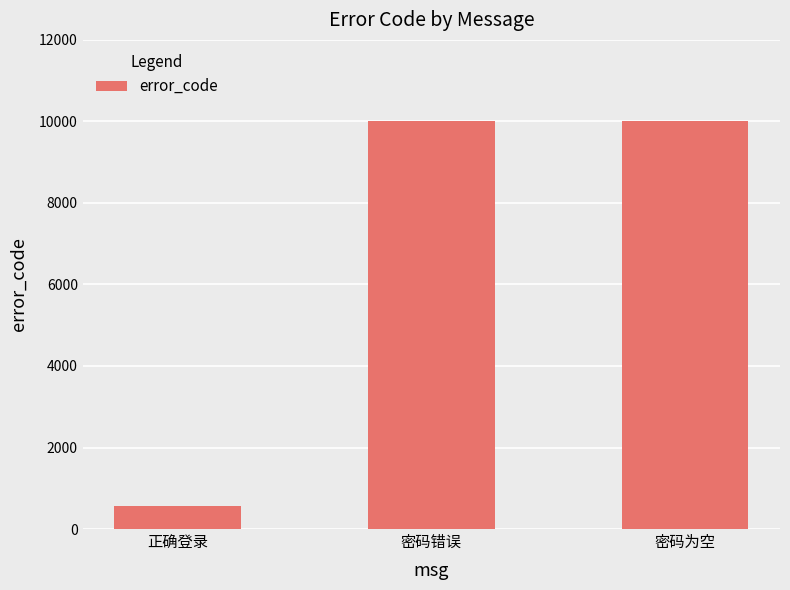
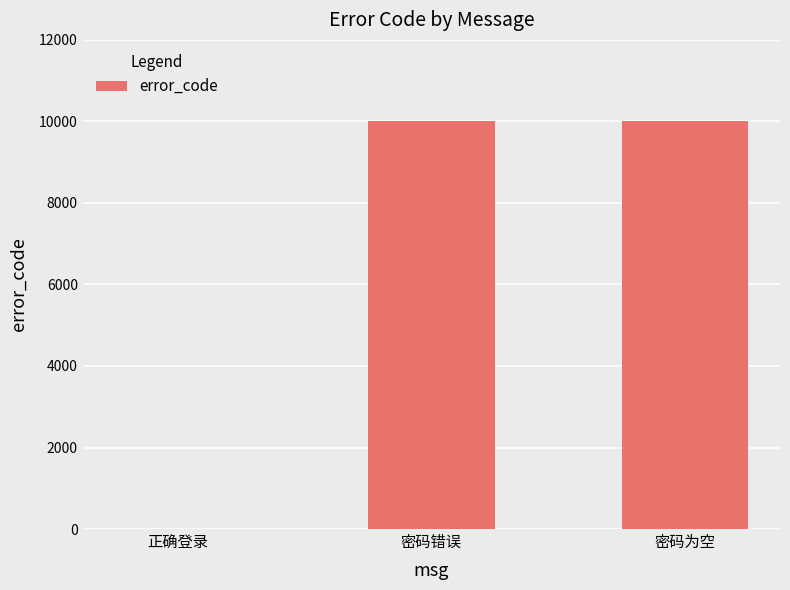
正确登录: 600 -> 0
